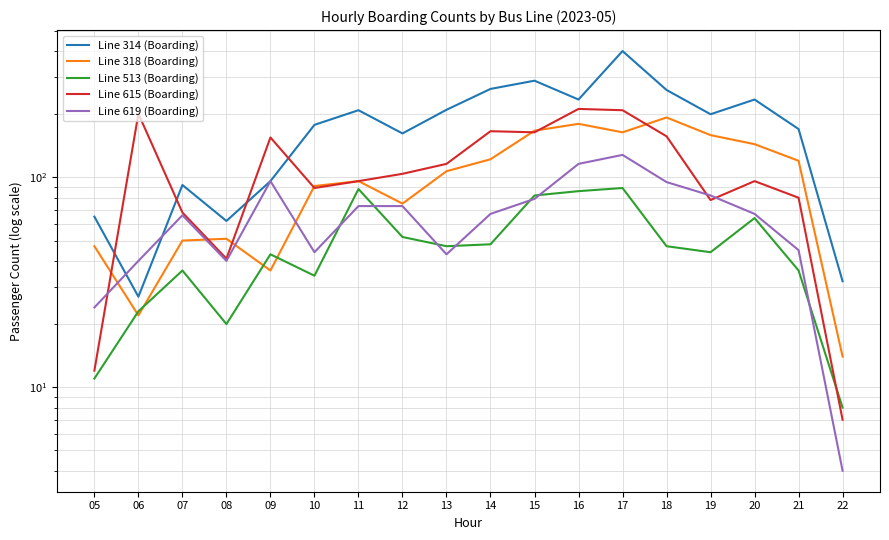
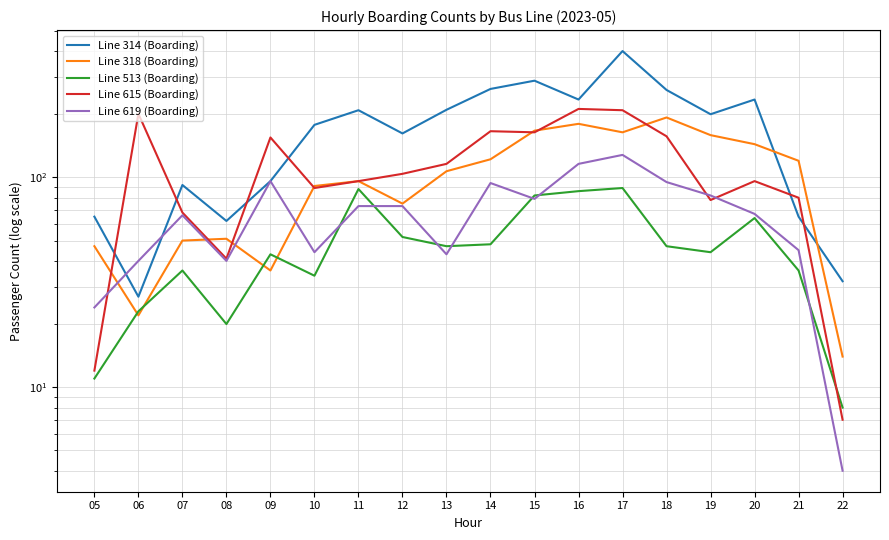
Line 619 (Boarding), 14: 67 -> 90
Line 314 (Boarding), 21: 170 -> 65
